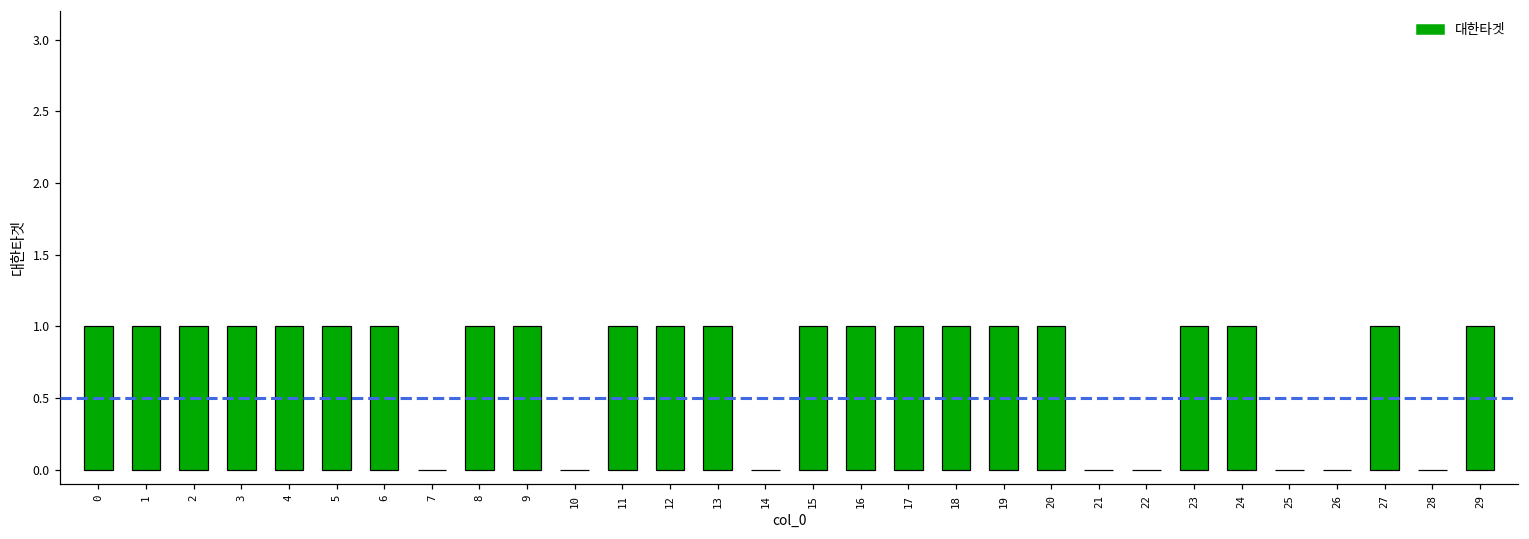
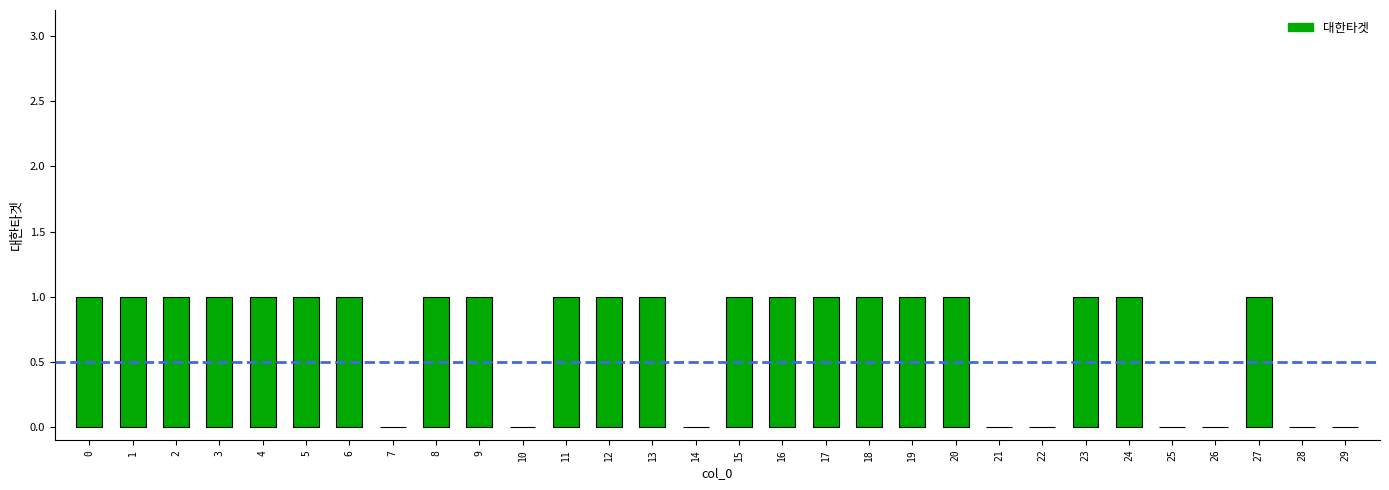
29: 1 -> 0
